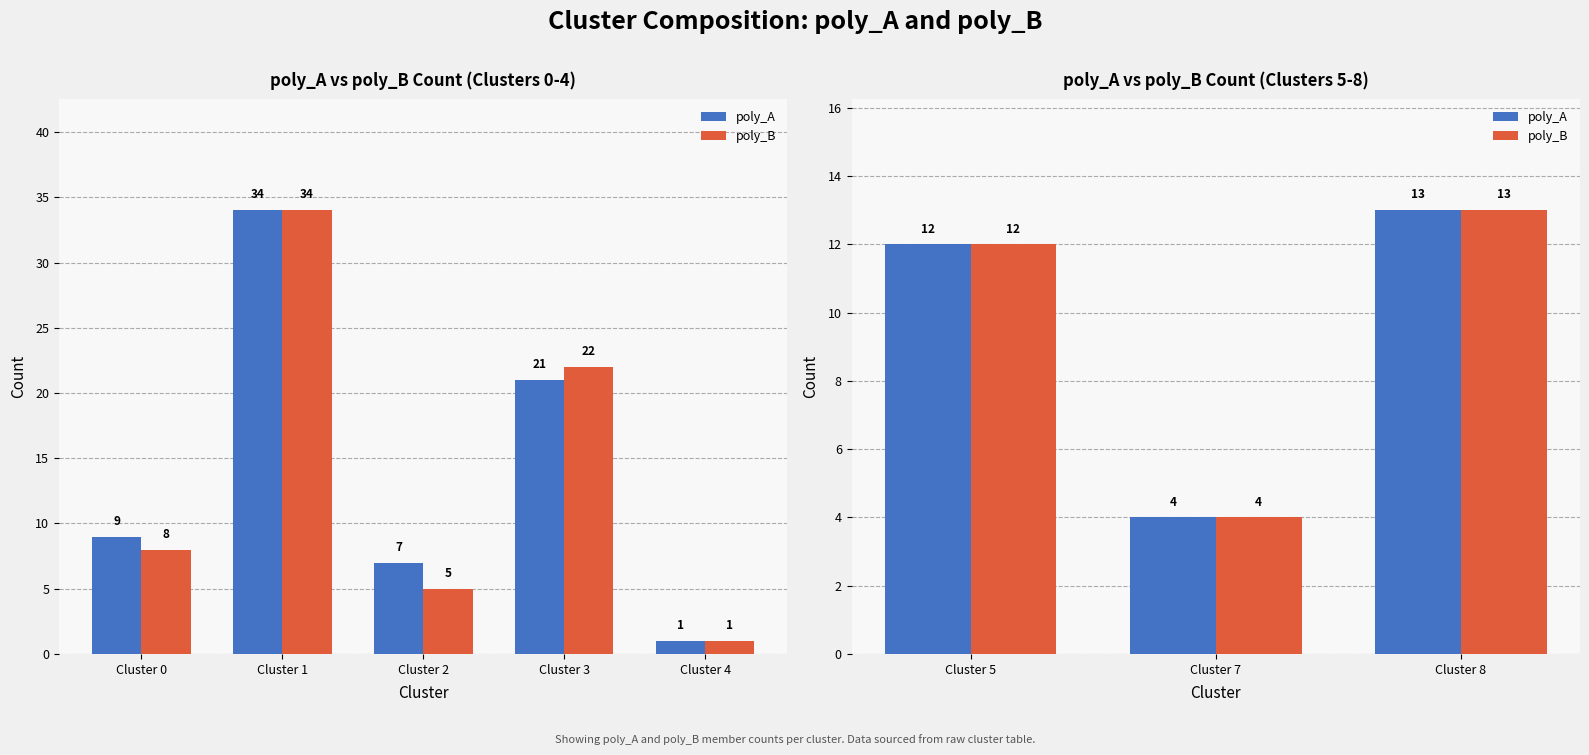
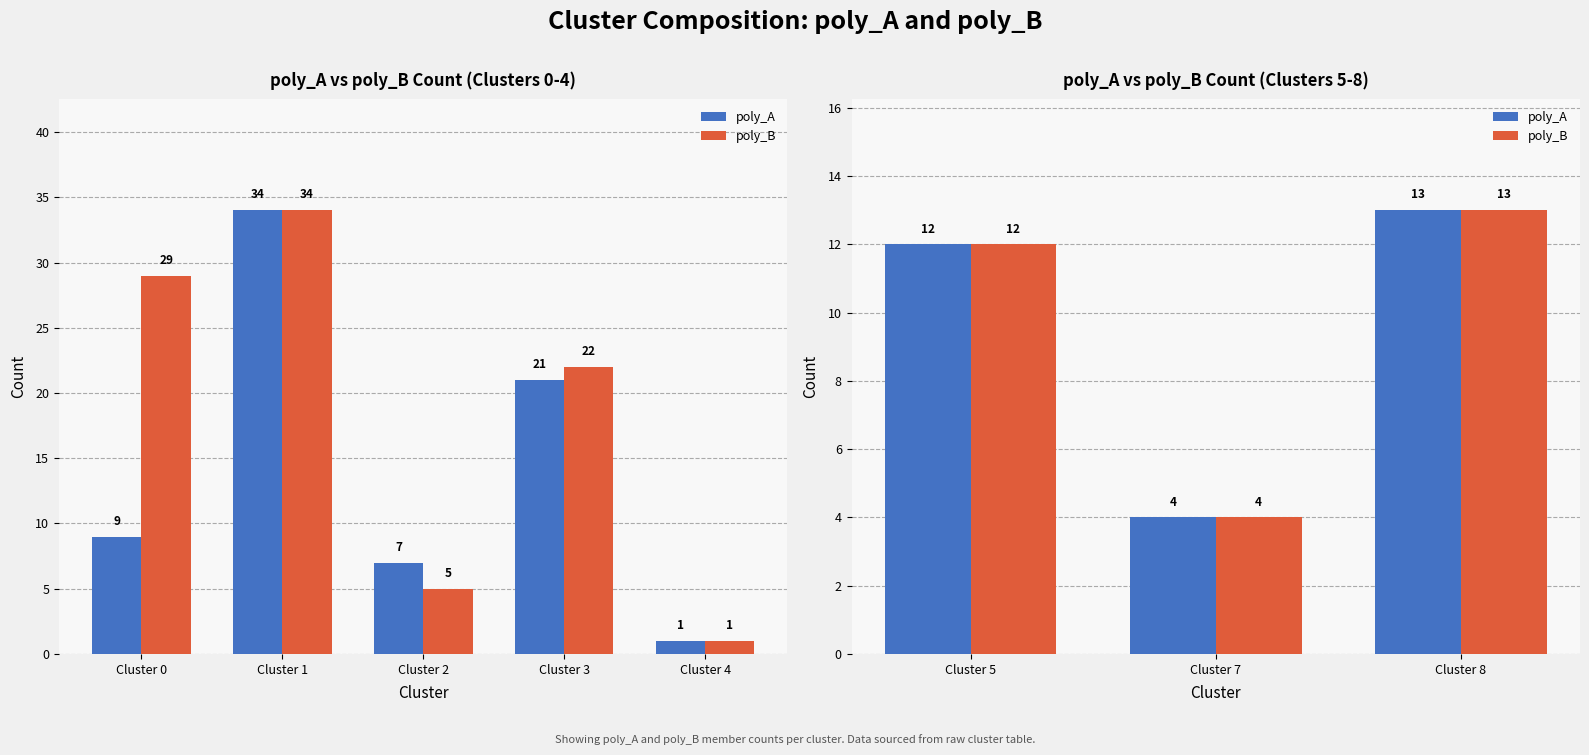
poly_A vs poly_B Count (Clusters 0-4), poly_B, Cluster 0: 8 -> 29
